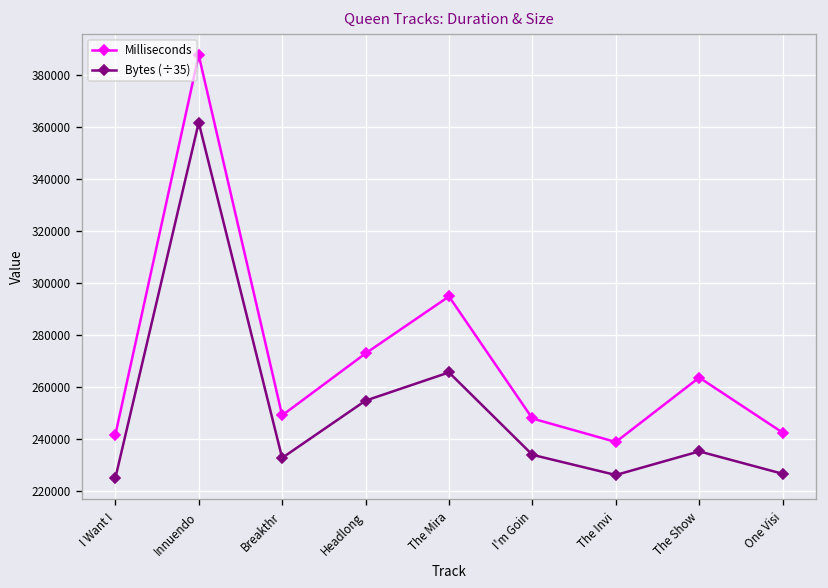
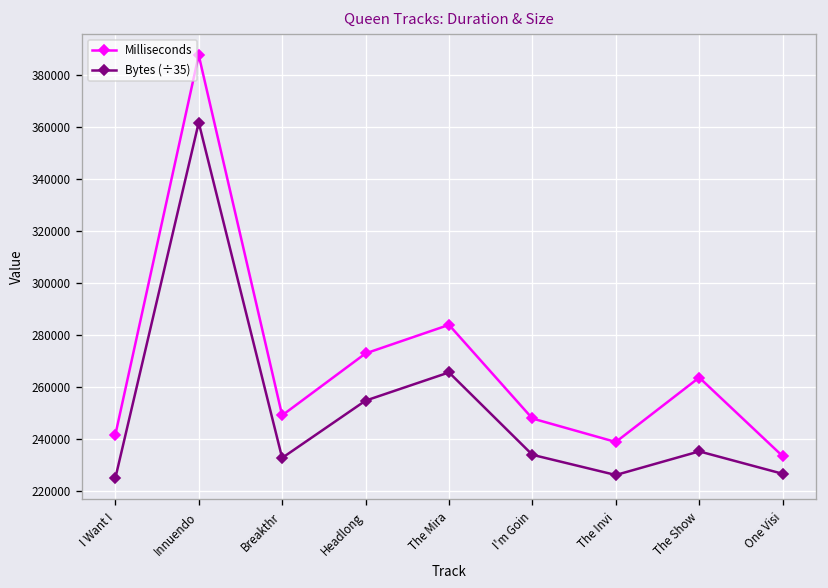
Milliseconds, The Mira: 295000 -> 284000
Milliseconds, One Visi: 243000 -> 234000
